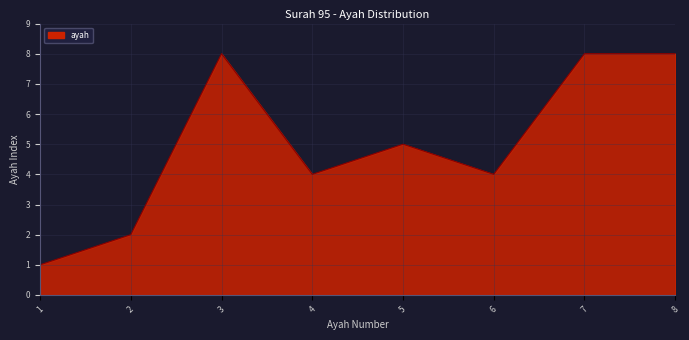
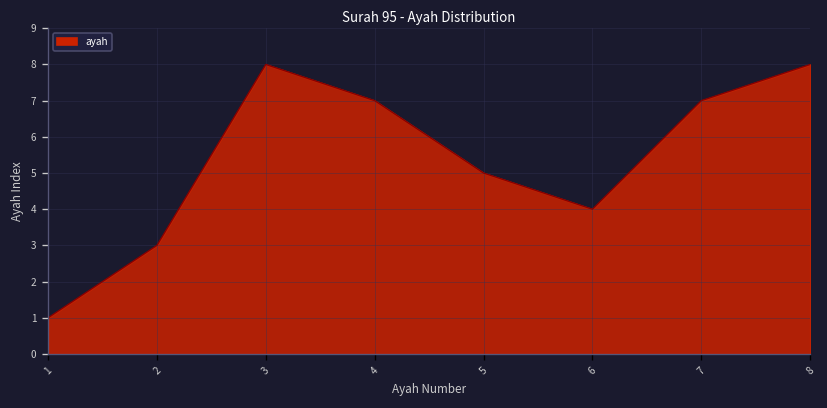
2: 2 -> 3
4: 4 -> 7
7: 8 -> 7
